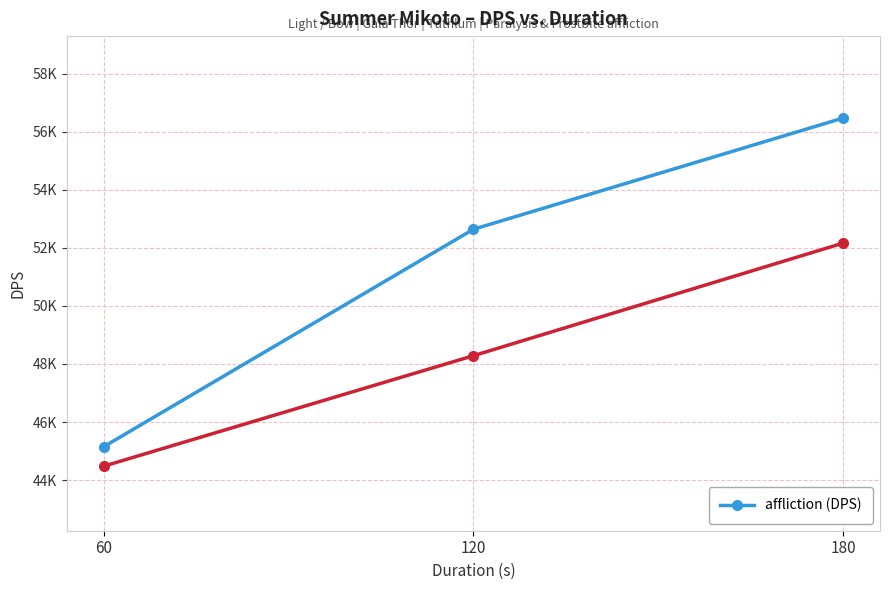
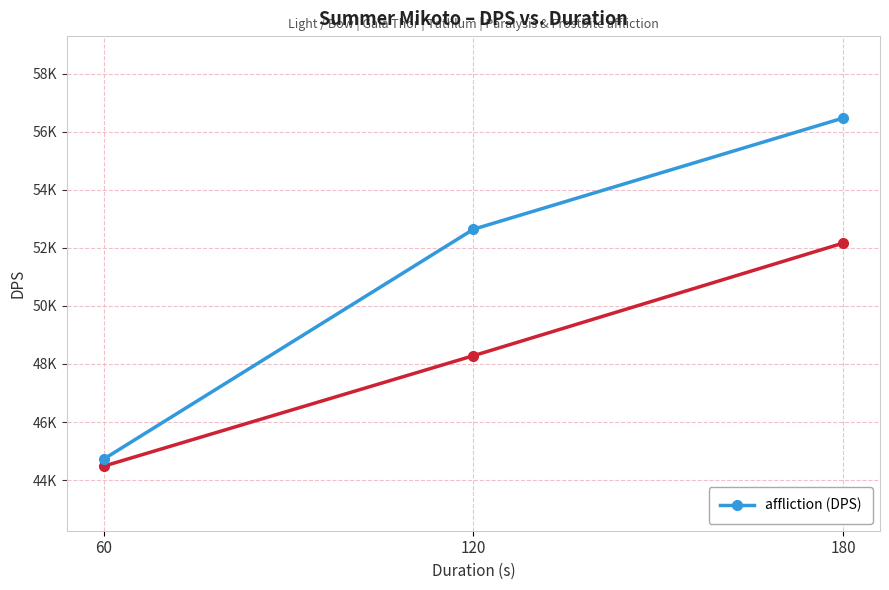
affliction (DPS), 60: 45200 -> 44700
